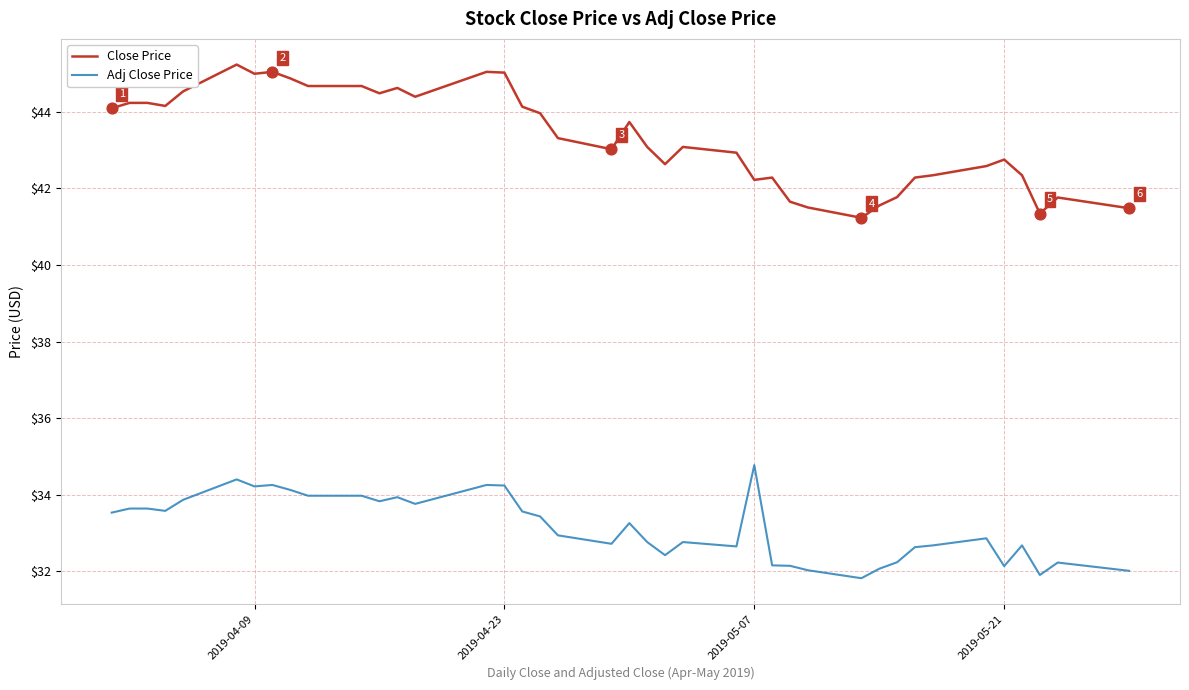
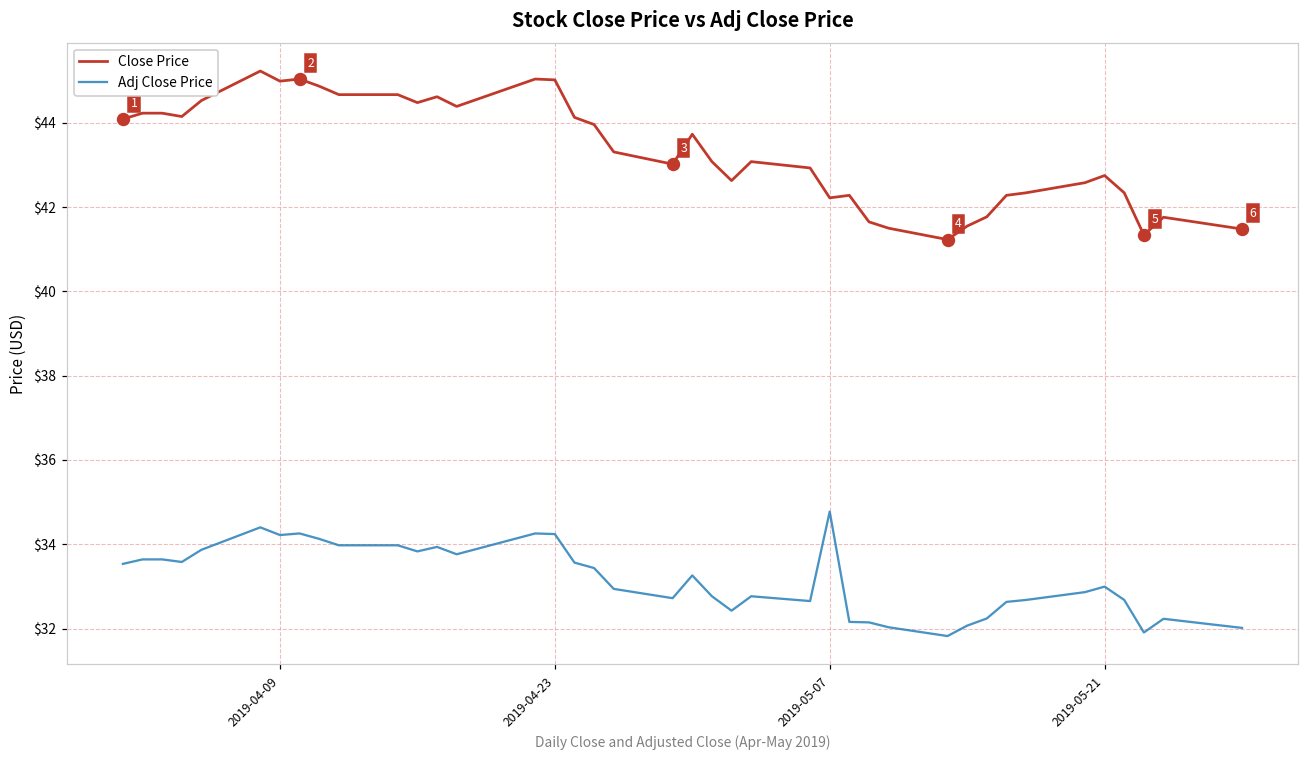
Adj Close Price, 2019-05-21: $32.1 -> $33.0
